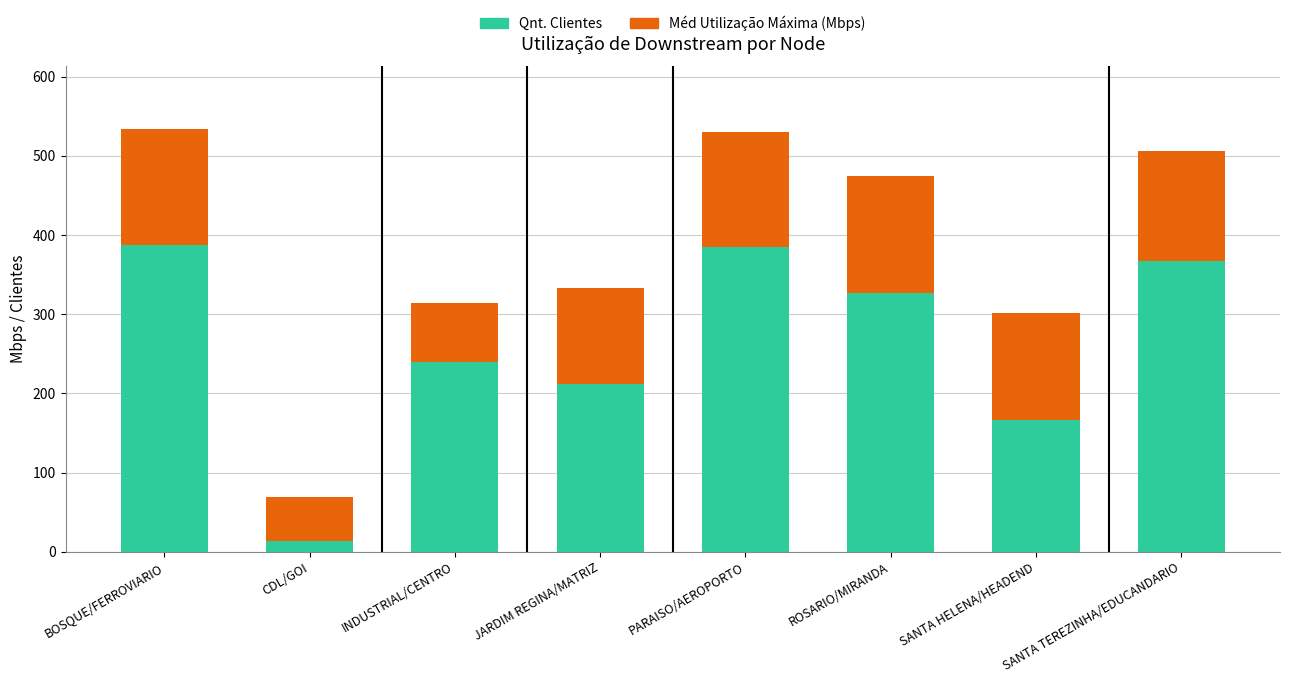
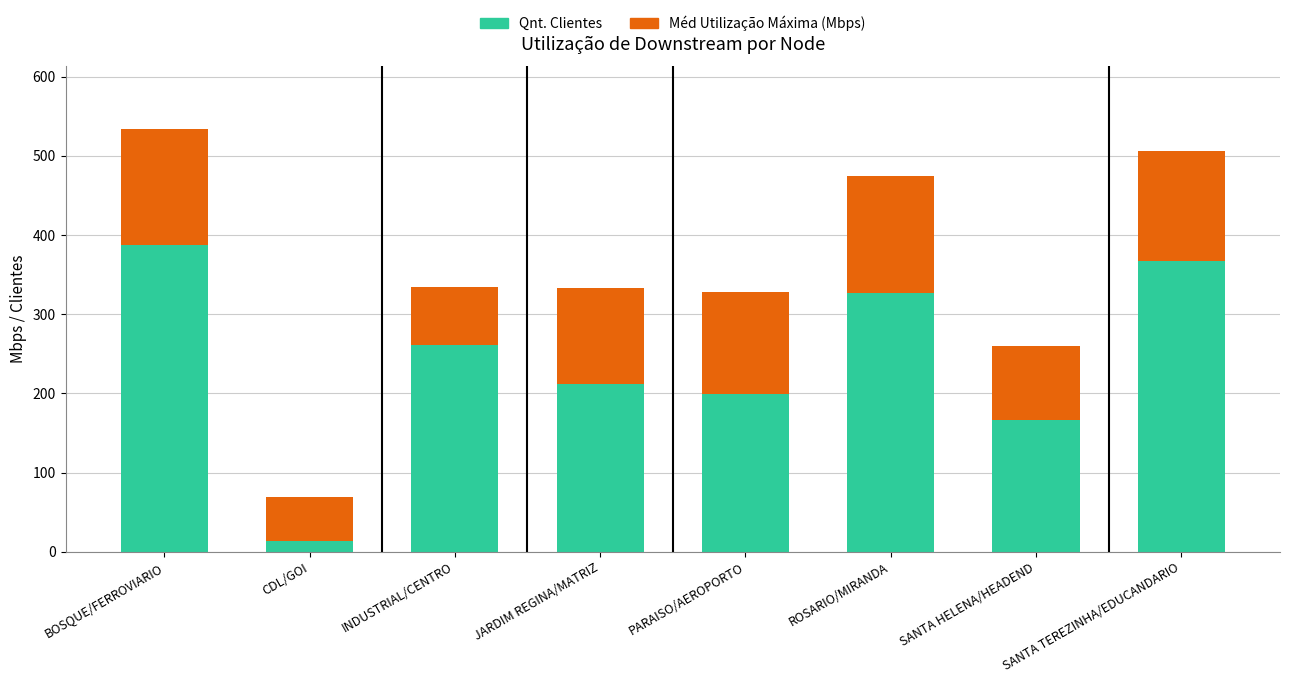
Qnt. Clientes, INDUSTRIAL/CENTRO: 240 -> 260
Qnt. Clientes, PARAISO/AEROPORTO: 390 -> 200
Méd Utilização Máxima (Mbps), PARAISO/AEROPORTO: 140 -> 130
Méd Utilização Máxima (Mbps), SANTA HELENA/HEADEND: 130 -> 90
